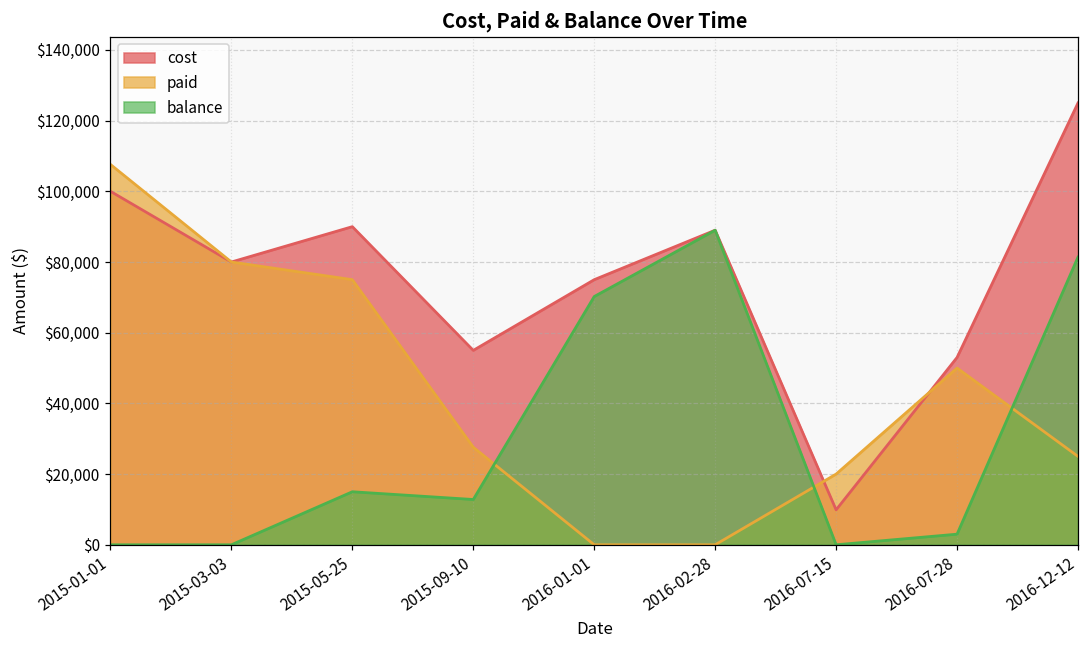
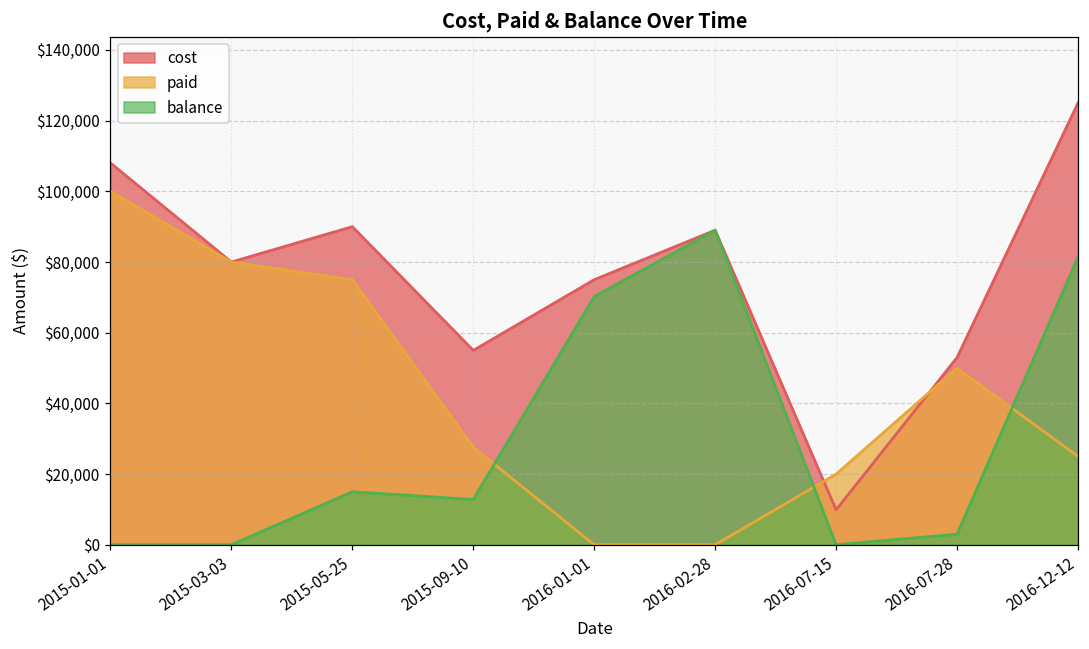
cost, 2015-01-01: $100,000 -> $108,000
paid, 2015-01-01: $108,000 -> $100,000
